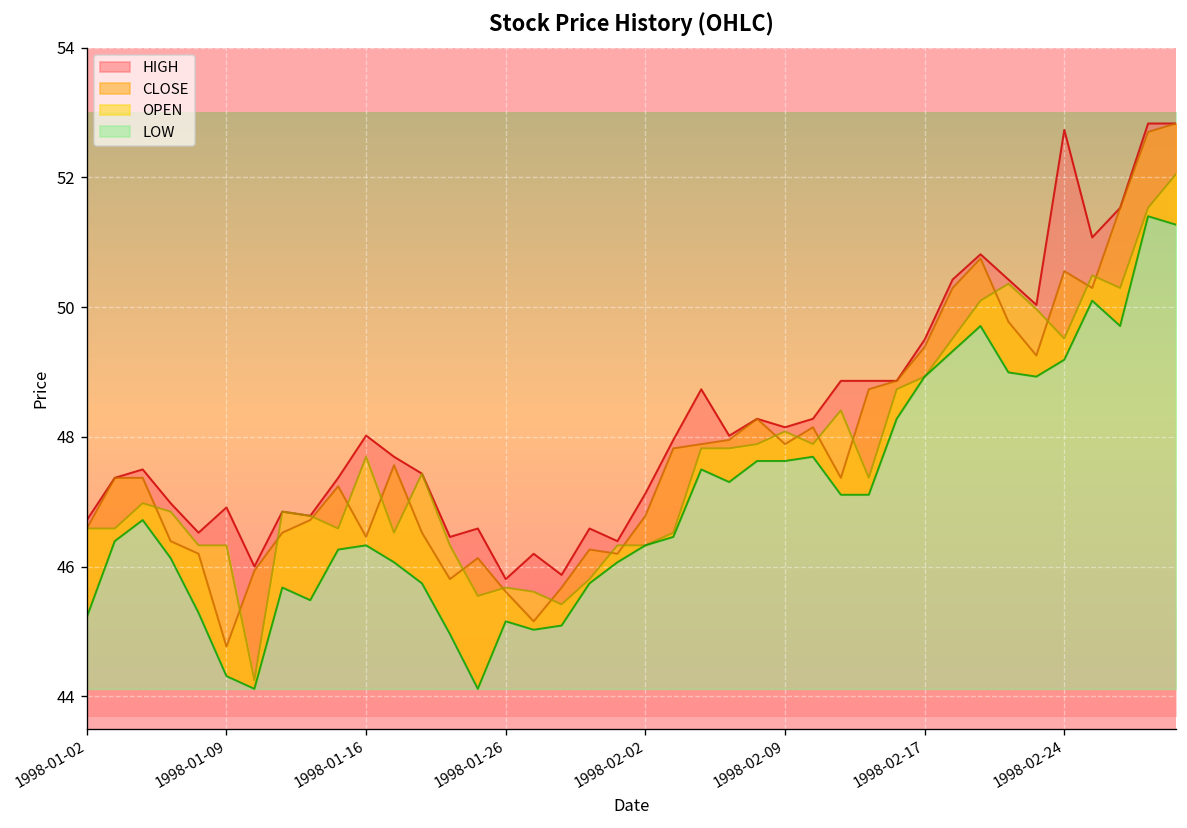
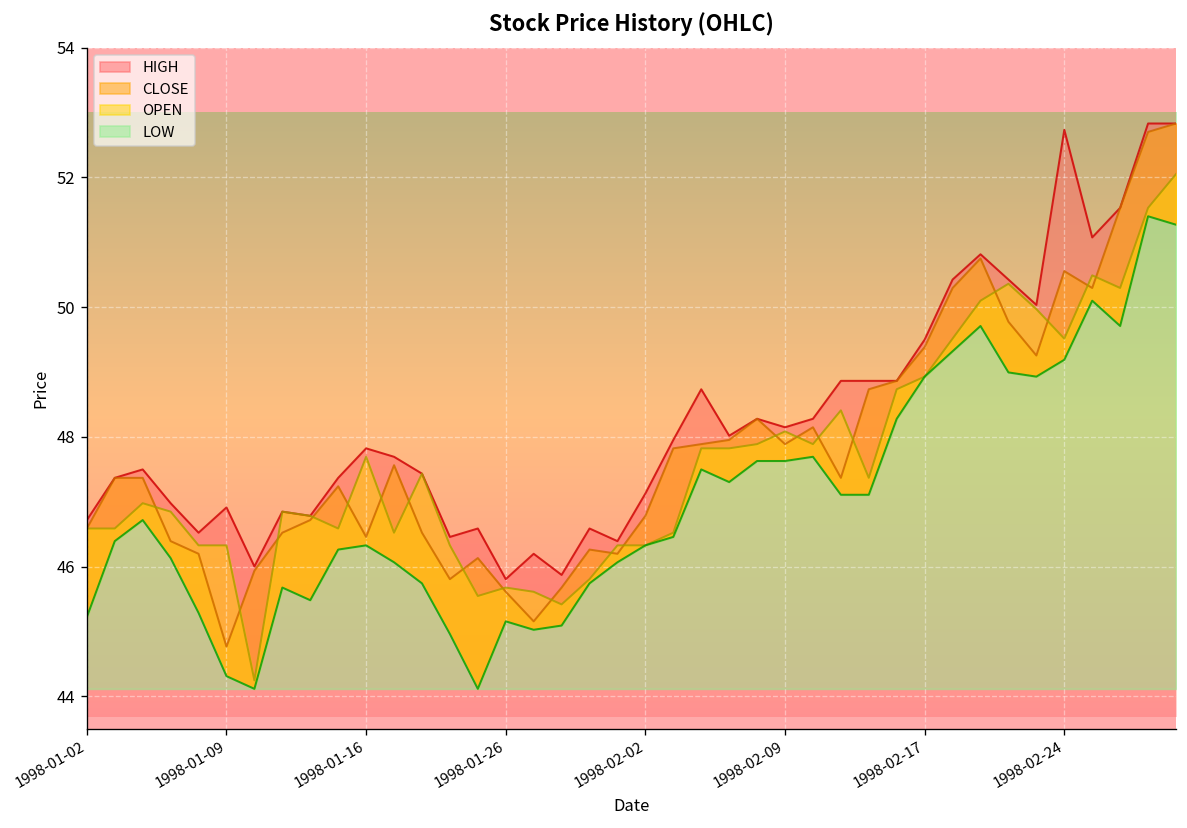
HIGH, 1998-01-16: 48.0 -> 47.8
